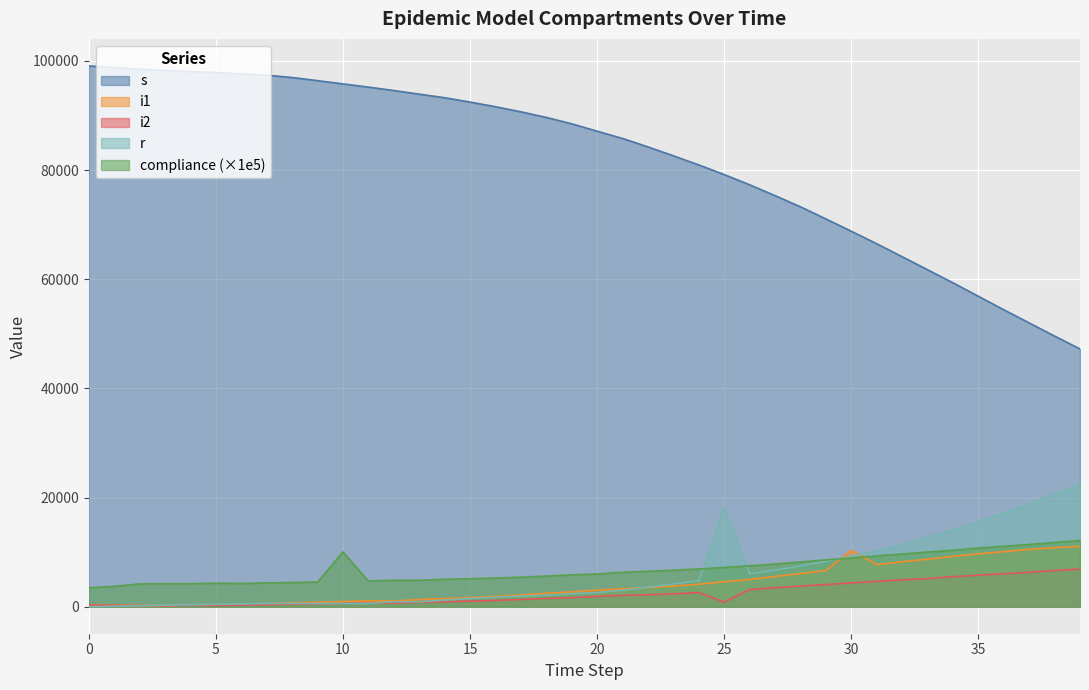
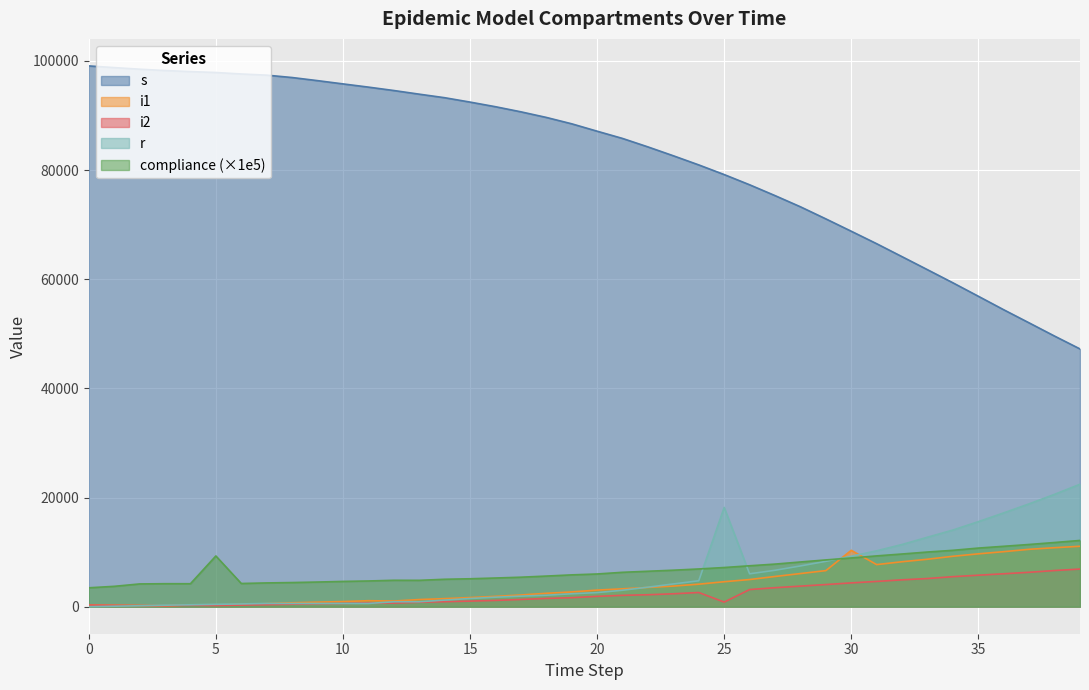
compliance (×1e5), 5: 4000 -> 9000
compliance (×1e5), 10: 10000 -> 5000
